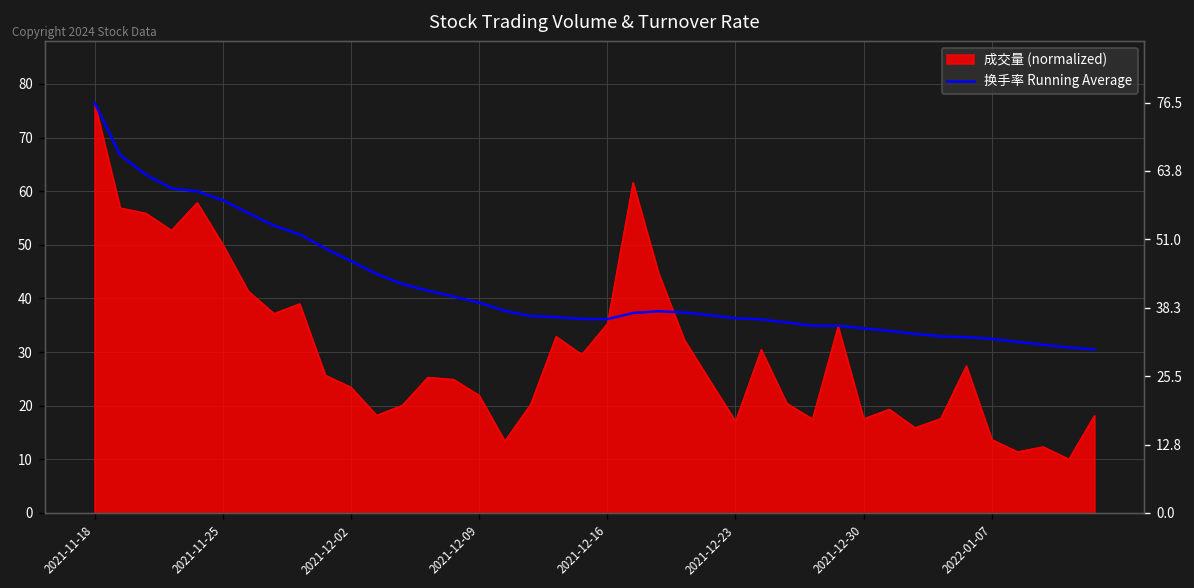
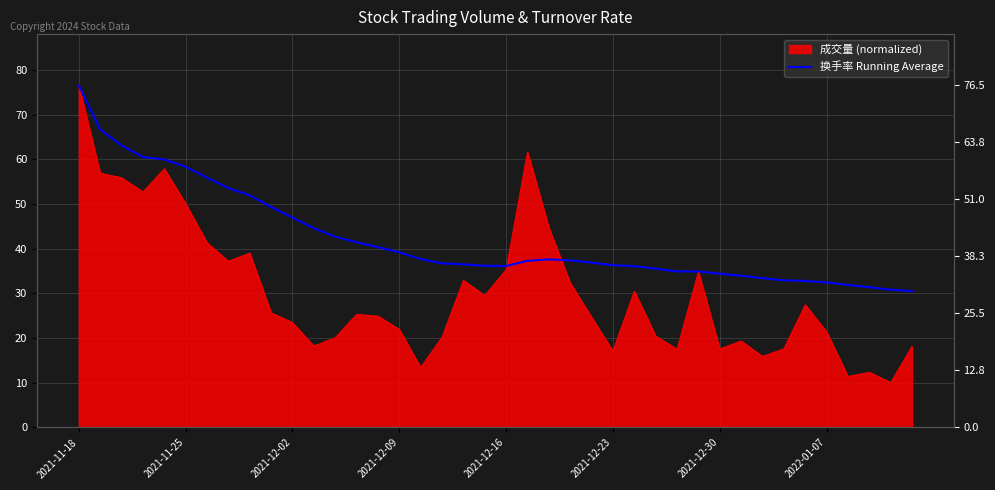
成交量 (normalized), 2022-01-07: 14 -> 21
